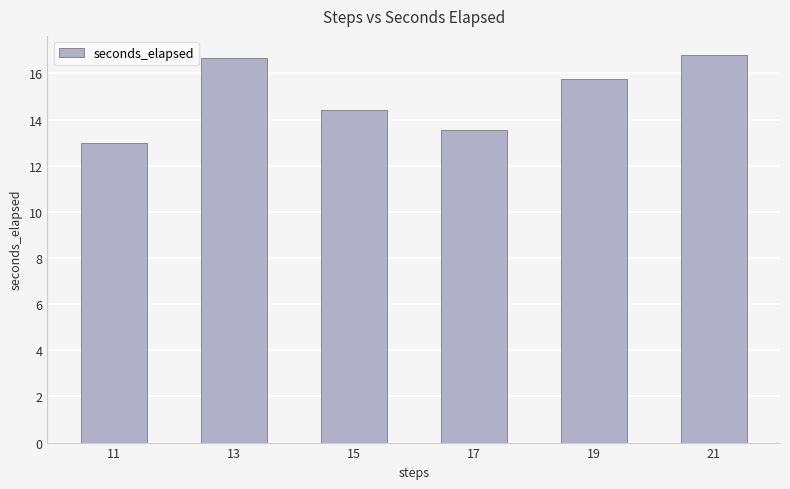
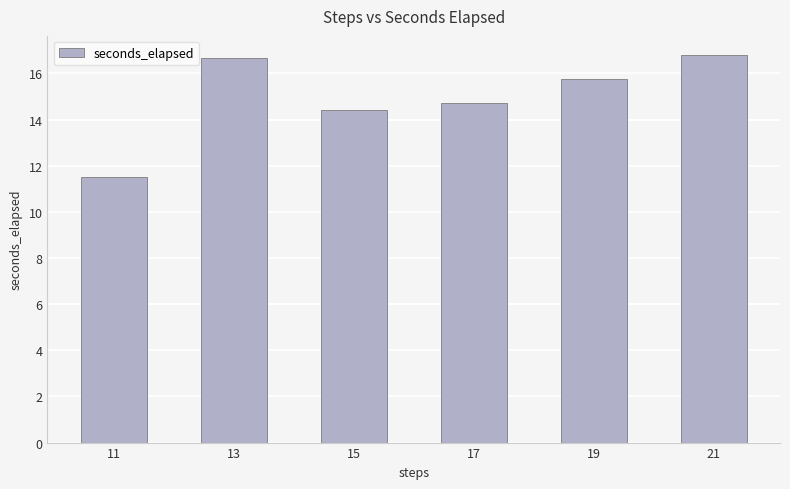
11: 13.0 -> 11.5
17: 13.6 -> 14.7
